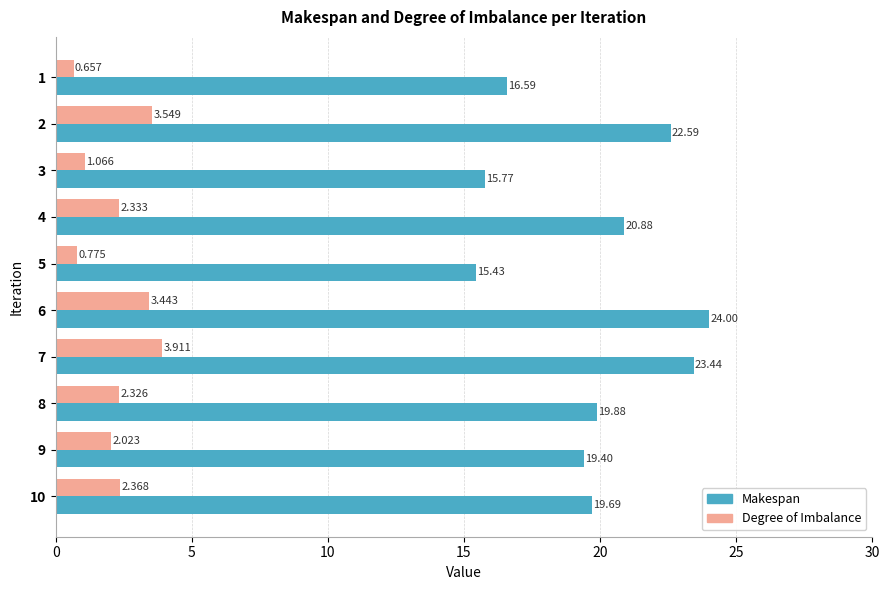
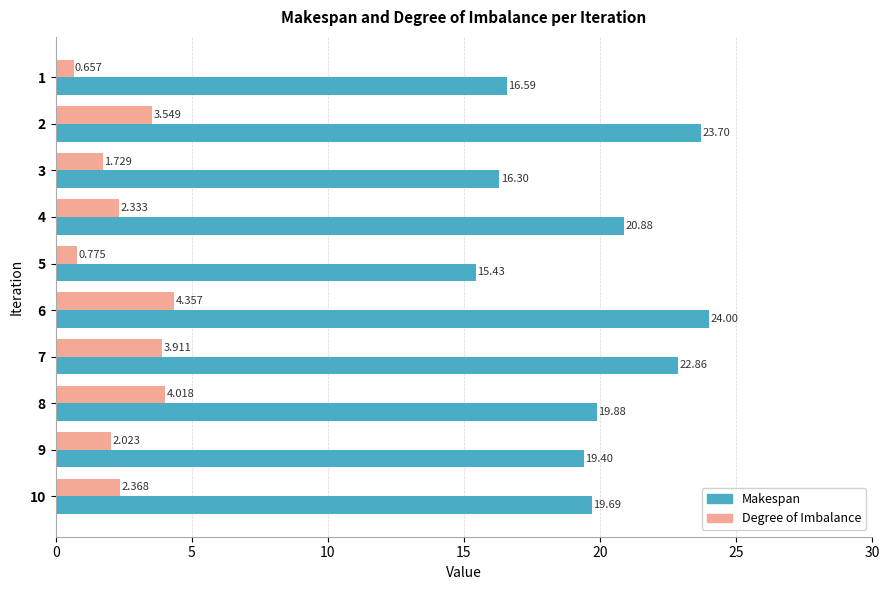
Makespan, 2: 22.59 -> 23.70
Degree of Imbalance, 3: 1.066 -> 1.729
Makespan, 3: 15.77 -> 16.30
Degree of Imbalance, 6: 3.443 -> 4.357
Makespan, 7: 23.44 -> 22.86
Degree of Imbalance, 8: 2.326 -> 4.018
